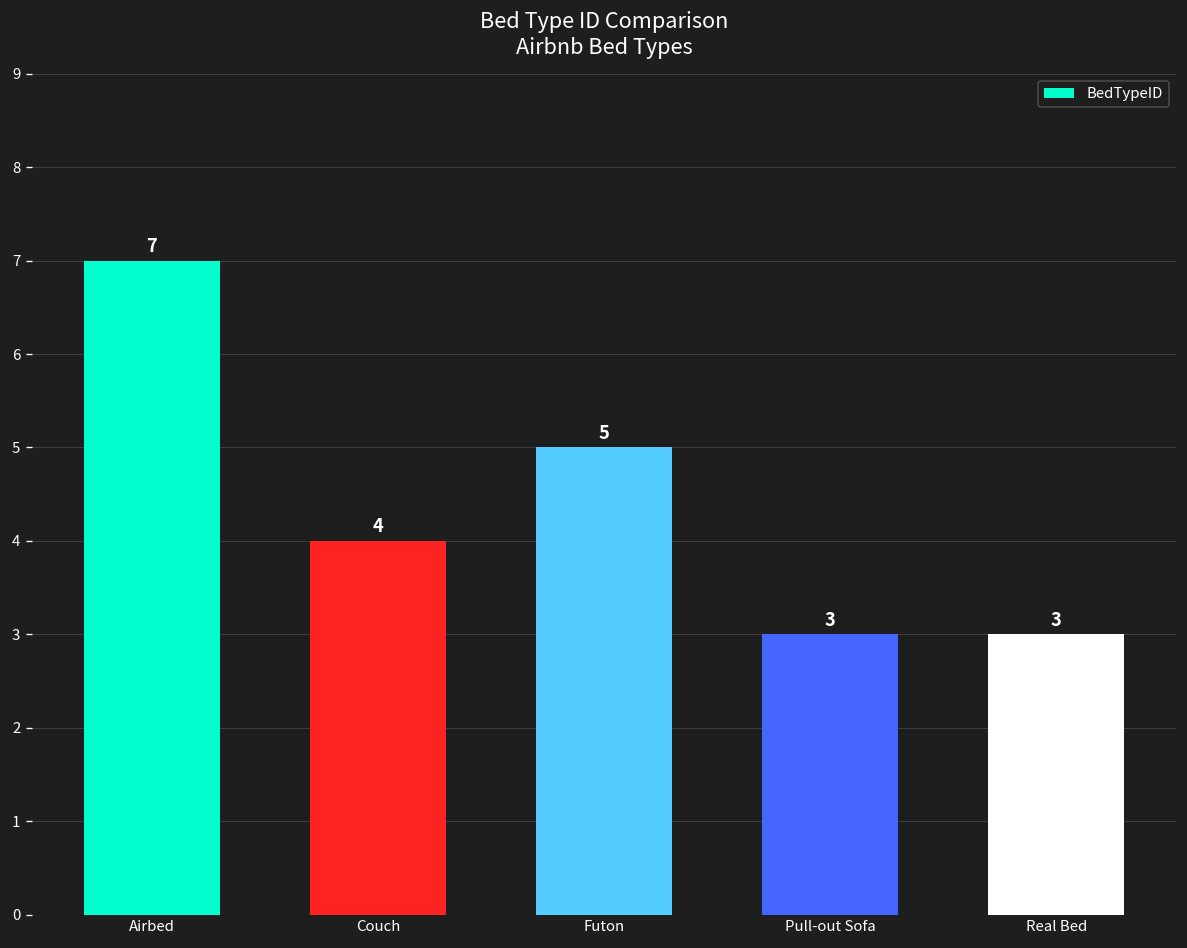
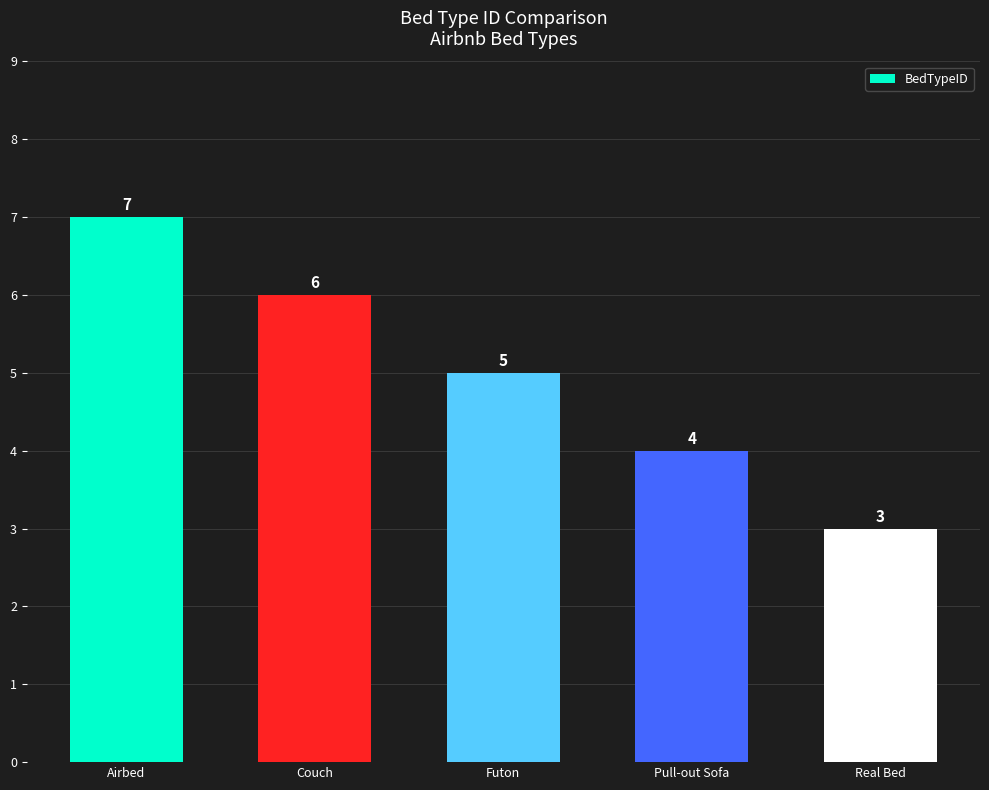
Couch: 4 -> 6
Pull-out Sofa: 3 -> 4
